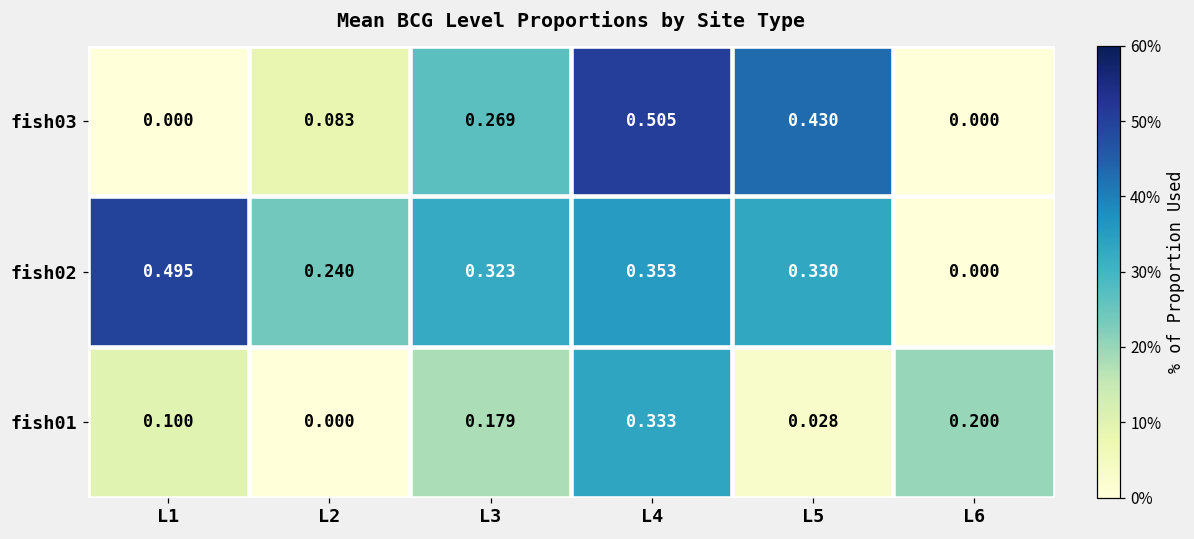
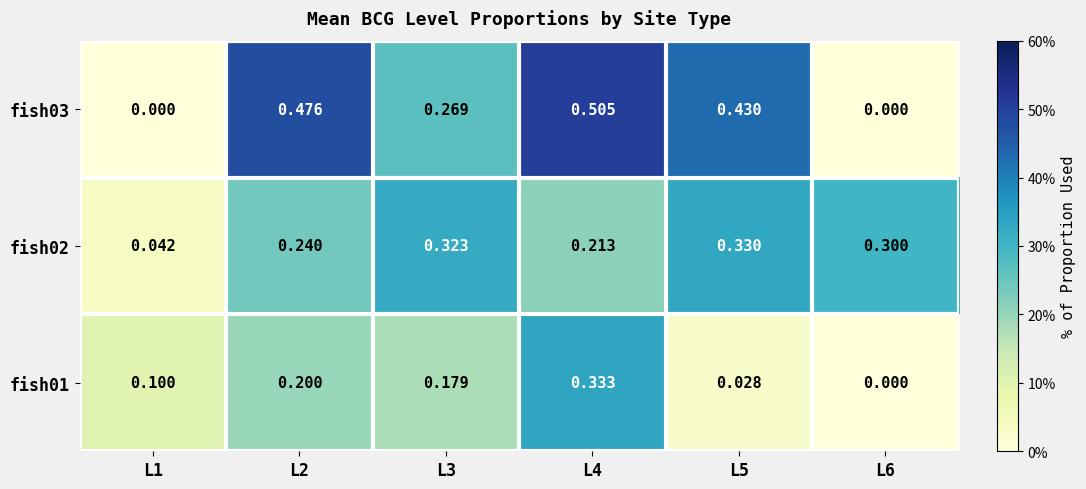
fish03, L2: 0.083 -> 0.476
fish02, L1: 0.495 -> 0.042
fish02, L4: 0.353 -> 0.213
fish02, L6: 0.000 -> 0.300
fish01, L2: 0.000 -> 0.200
fish01, L6: 0.200 -> 0.000
